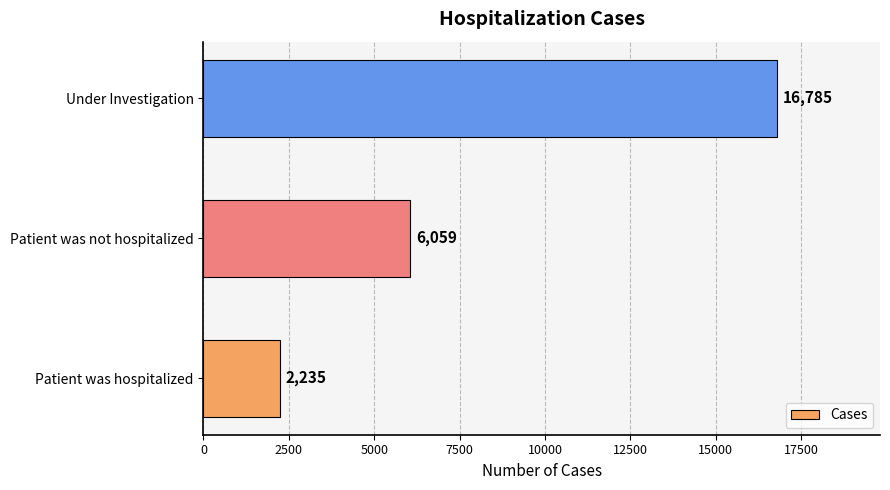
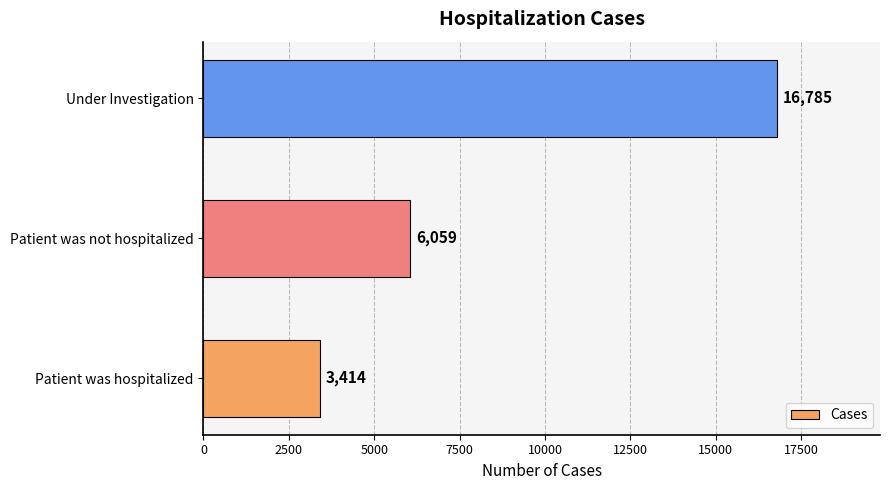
Patient was hospitalized: 2,235 -> 3,414
